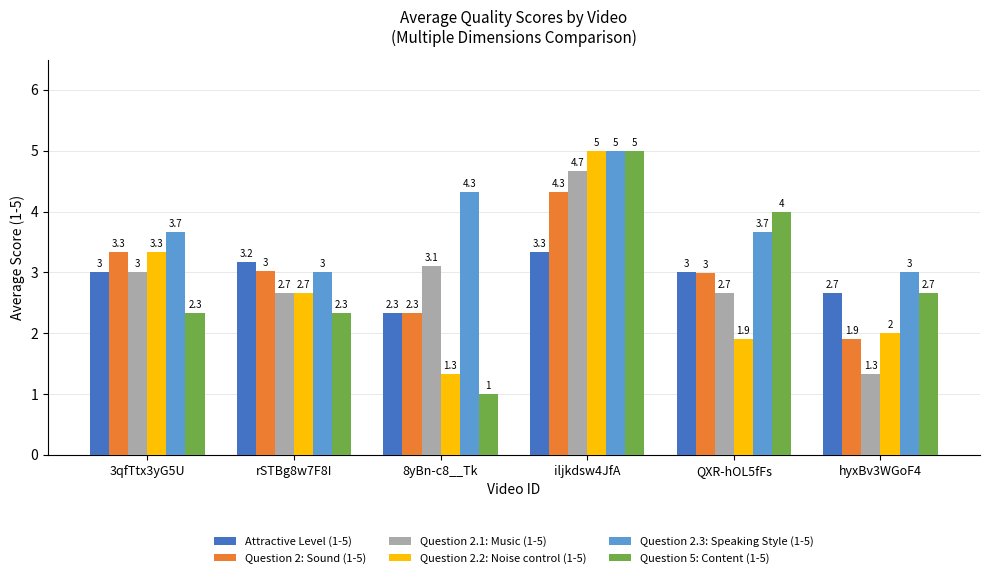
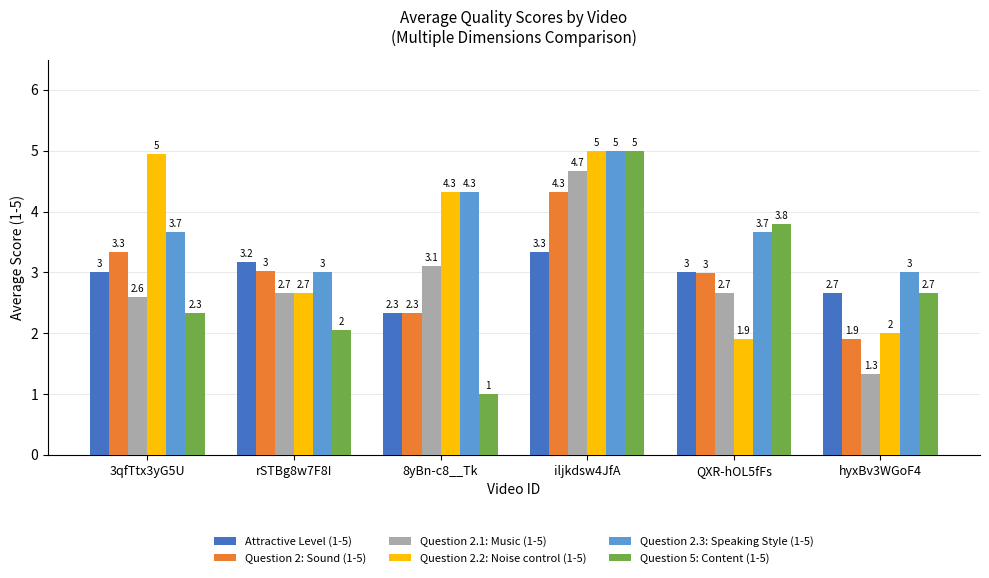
Question 2.1: Music (1-5), 3qfTtx3yG5U: 3 -> 2.6
Question 2.2: Noise control (1-5), 3qfTtx3yG5U: 3.3 -> 5
Question 5: Content (1-5), rSTBg8w7F8I: 2.3 -> 2
Question 2.2: Noise control (1-5), 8yBn-c8__Tk: 1.3 -> 4.3
Question 5: Content (1-5), QXR-hOL5fFs: 4 -> 3.8
